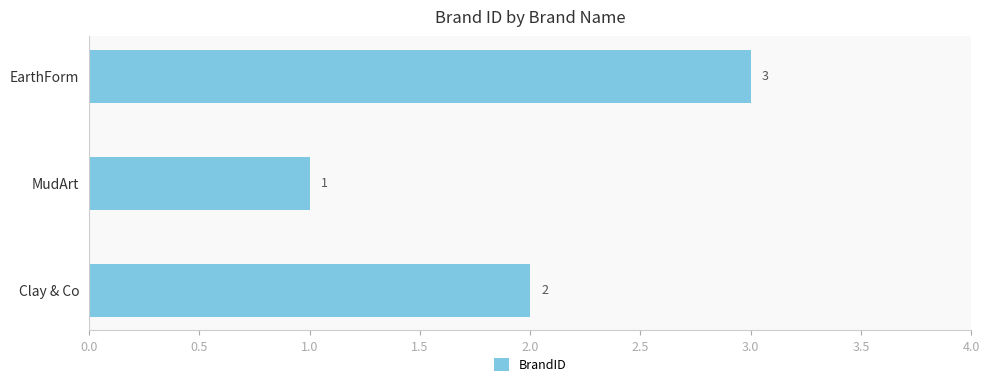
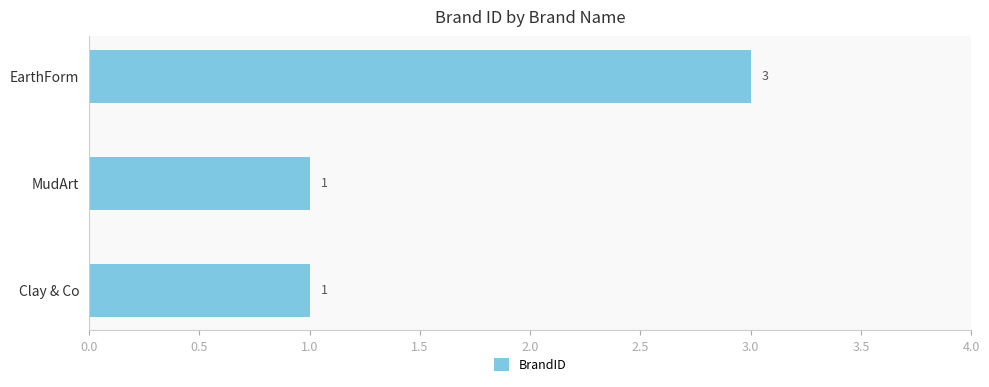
Clay & Co: 2 -> 1
